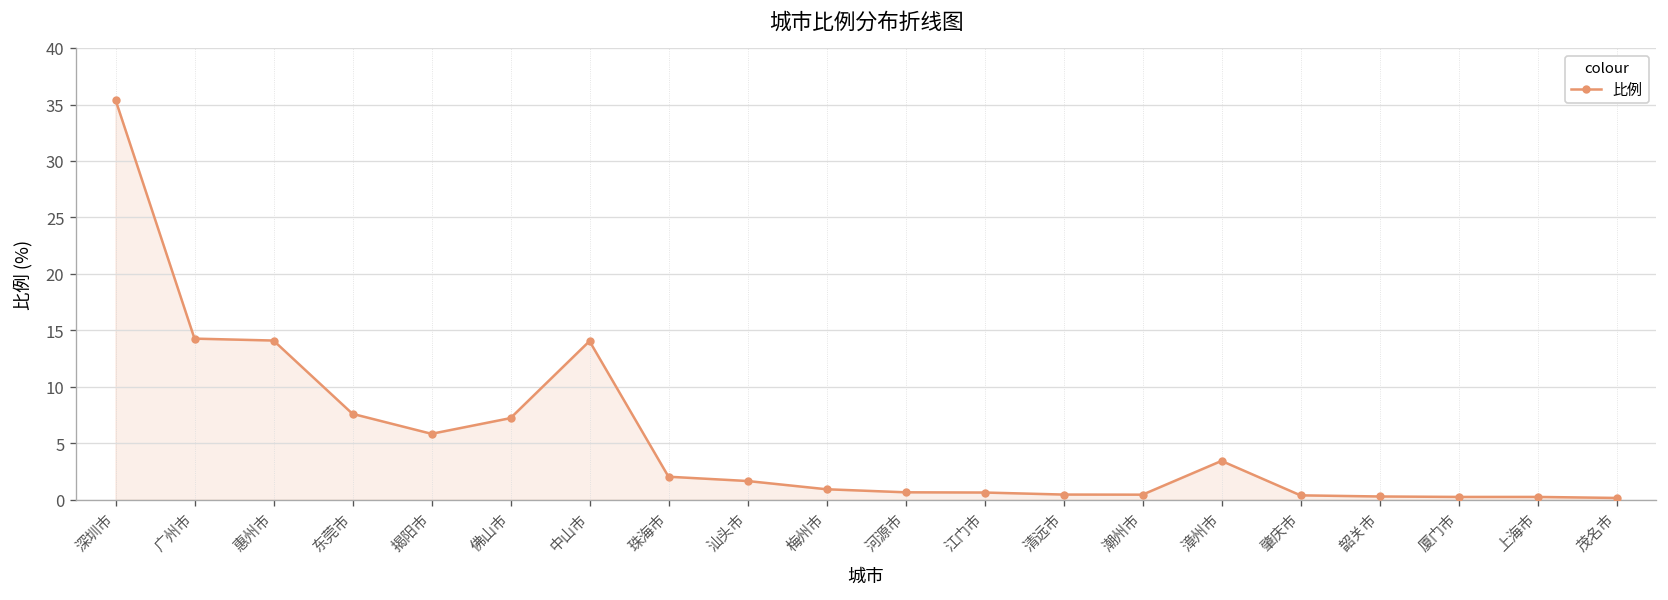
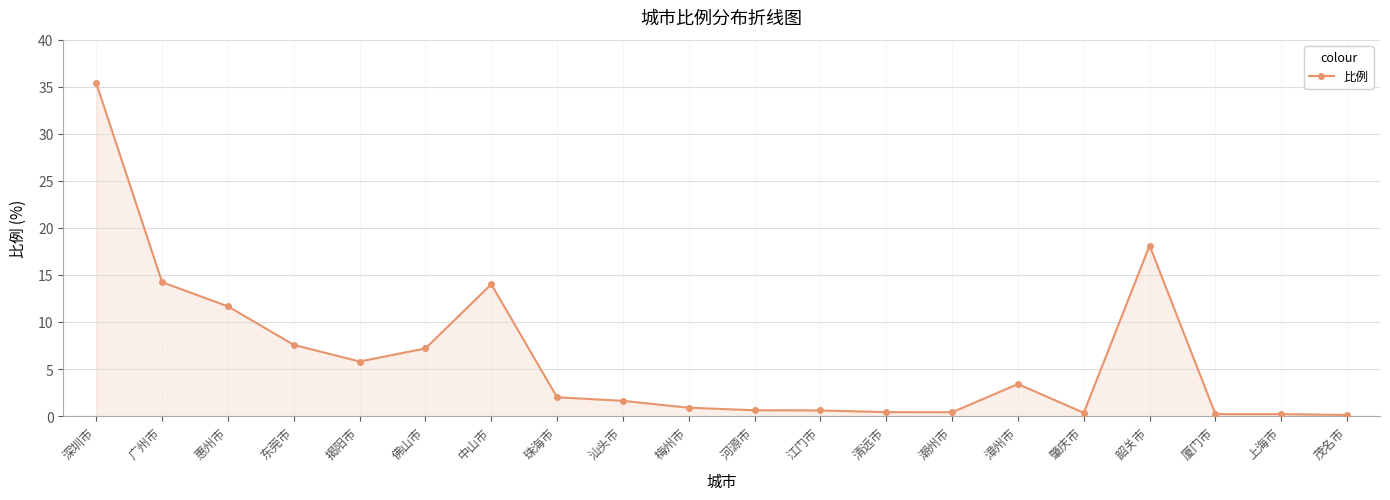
惠州市: 14 -> 12
韶关市: 0 -> 18
